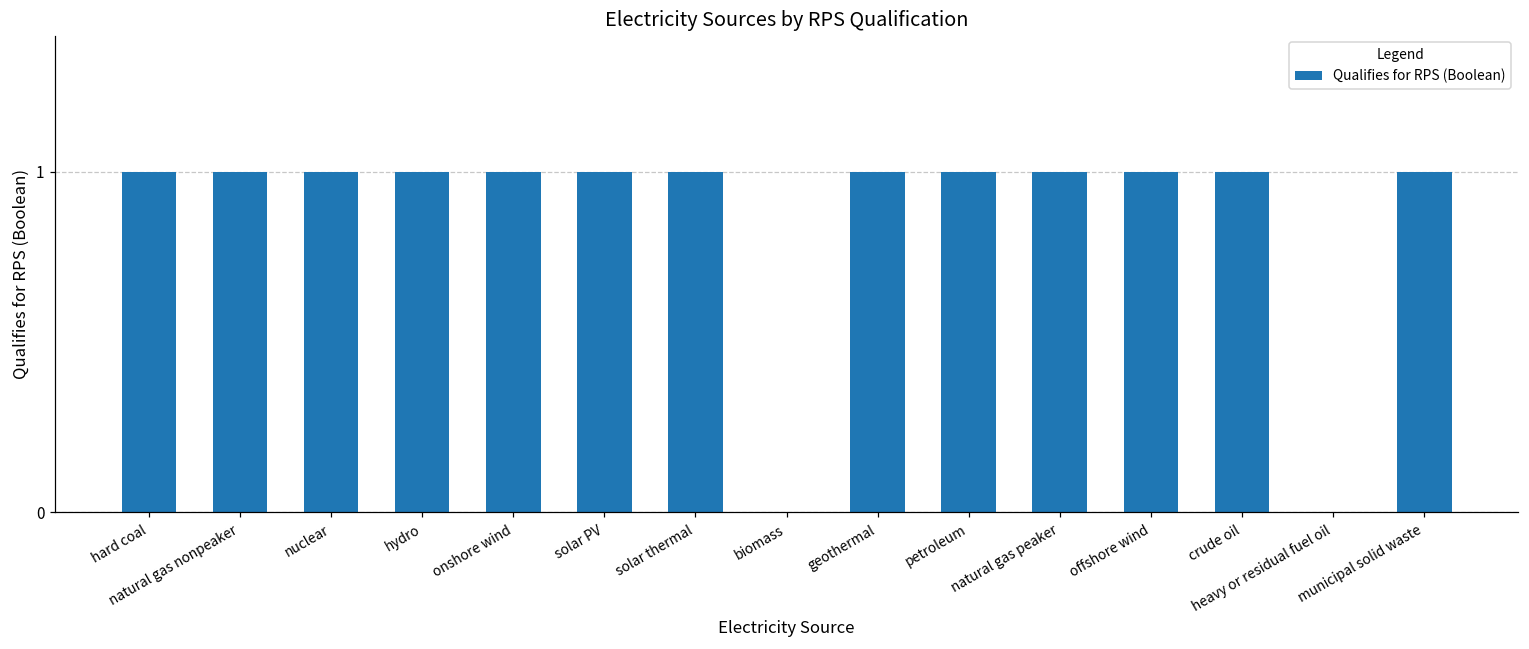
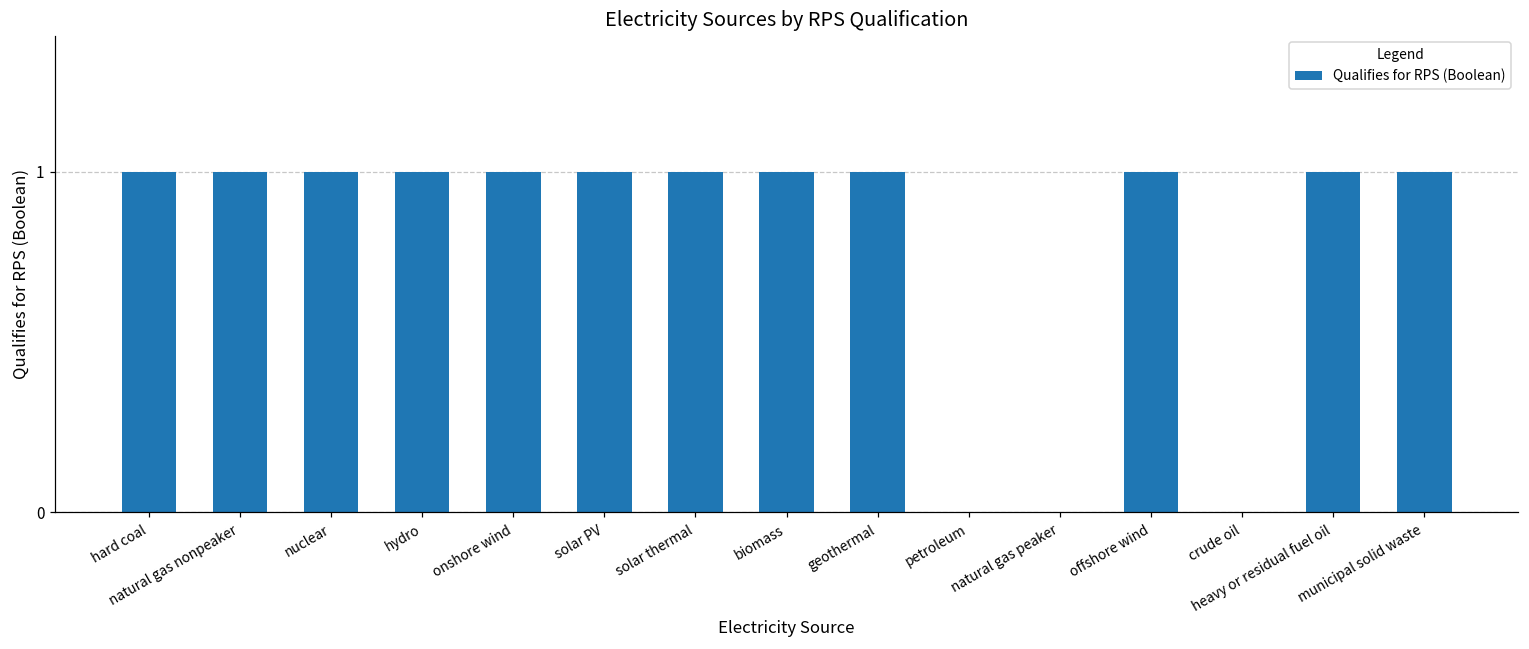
biomass: 0 -> 1
petroleum: 1 -> 0
natural gas peaker: 1 -> 0
crude oil: 1 -> 0
heavy or residual fuel oil: 0 -> 1
